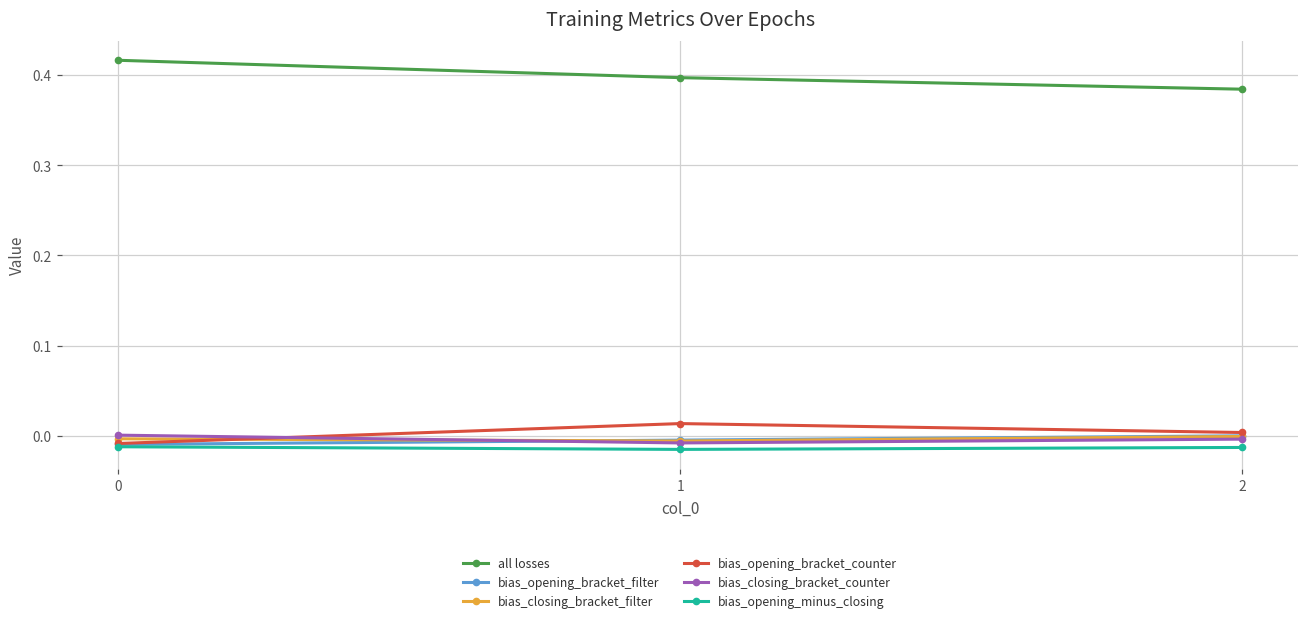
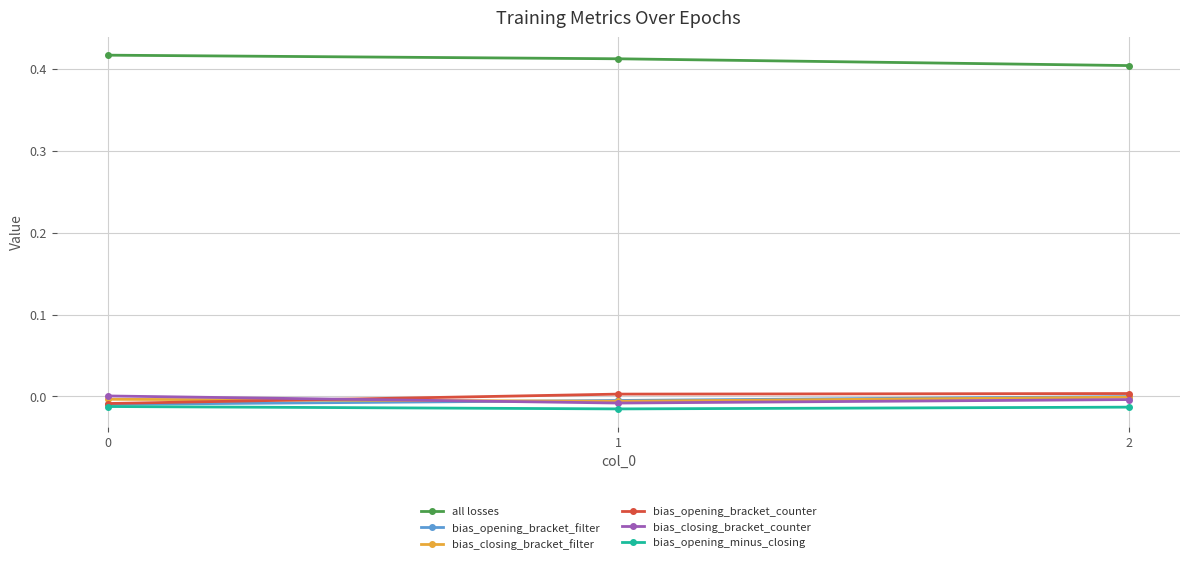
all losses, 1: 0.40 -> 0.41
bias_opening_bracket_counter, 1: 0.01 -> 0.00
all losses, 2: 0.38 -> 0.40
